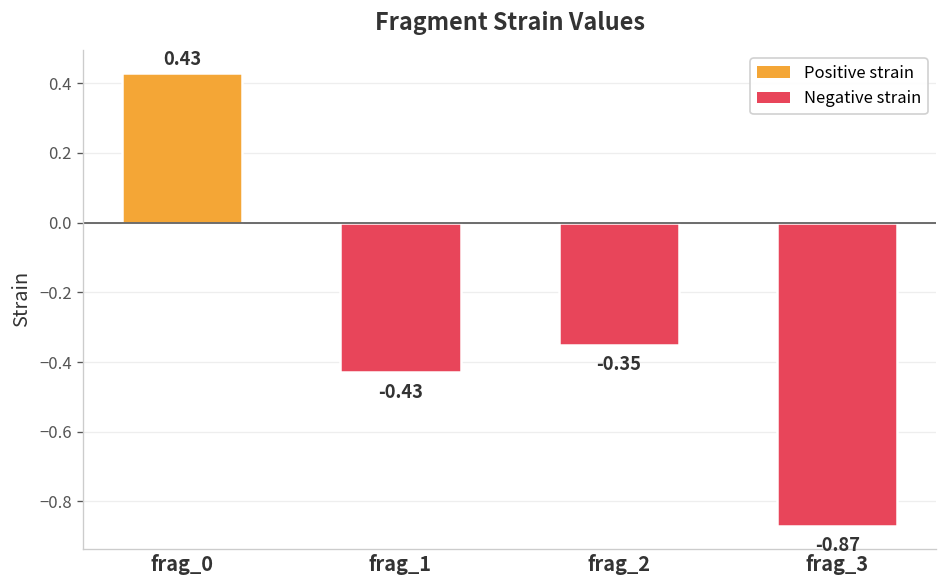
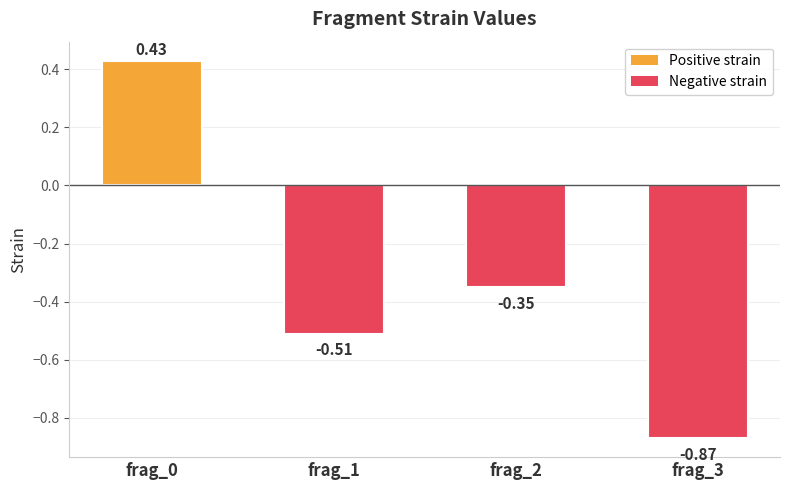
frag_1: -0.43 -> -0.51
